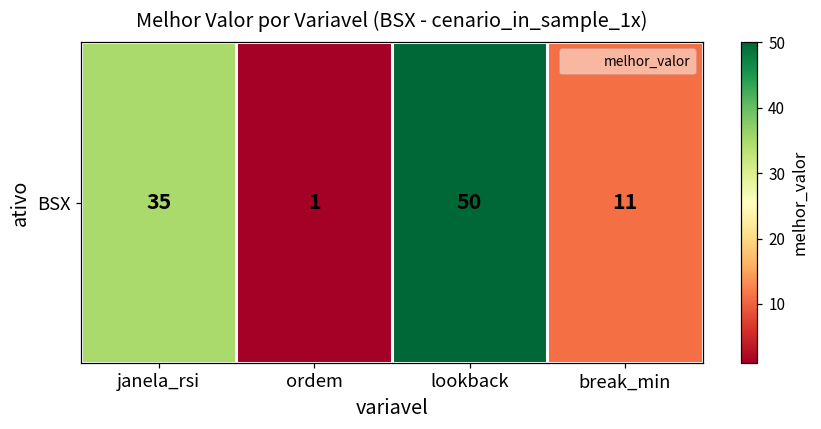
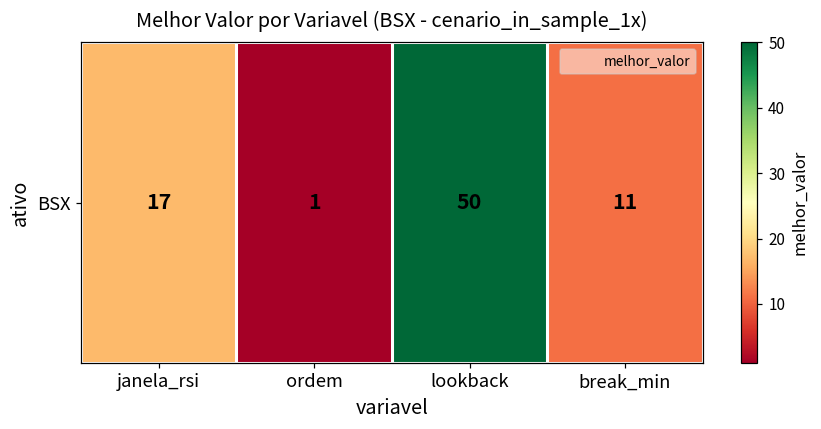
BSX, janela_rsi: 35 -> 17
